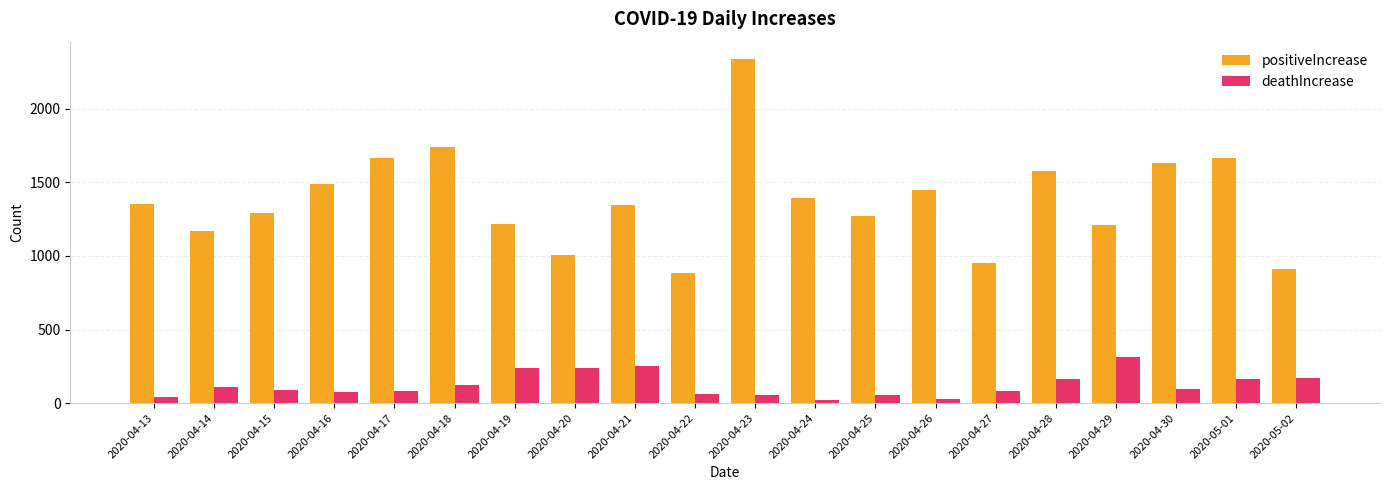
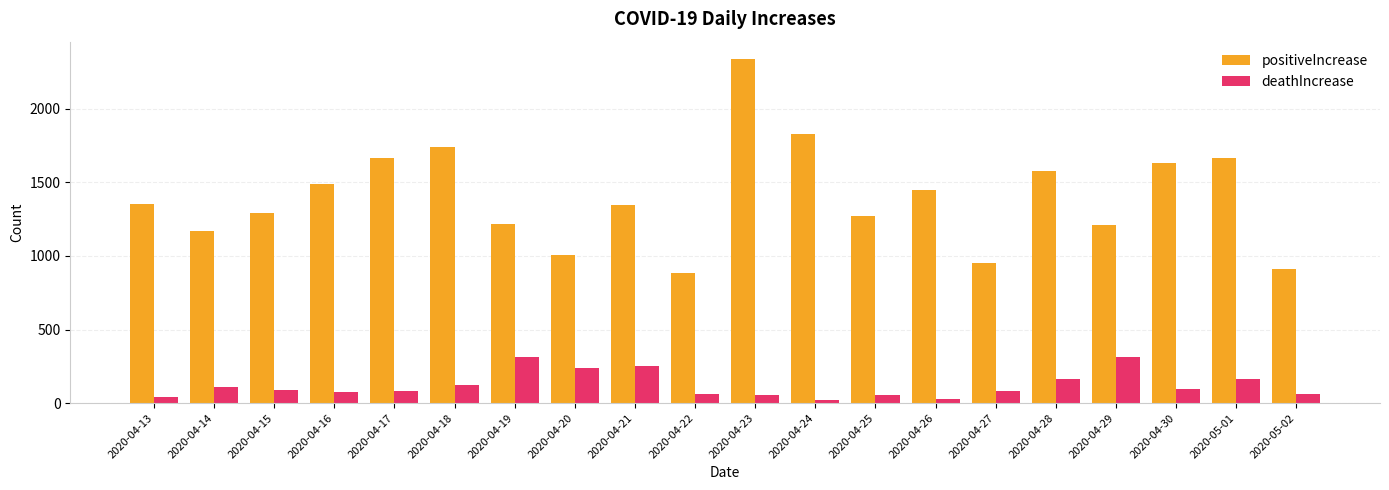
deathIncrease, 2020-04-19: 240 -> 310
positiveIncrease, 2020-04-24: 1390 -> 1830
deathIncrease, 2020-05-02: 170 -> 60
